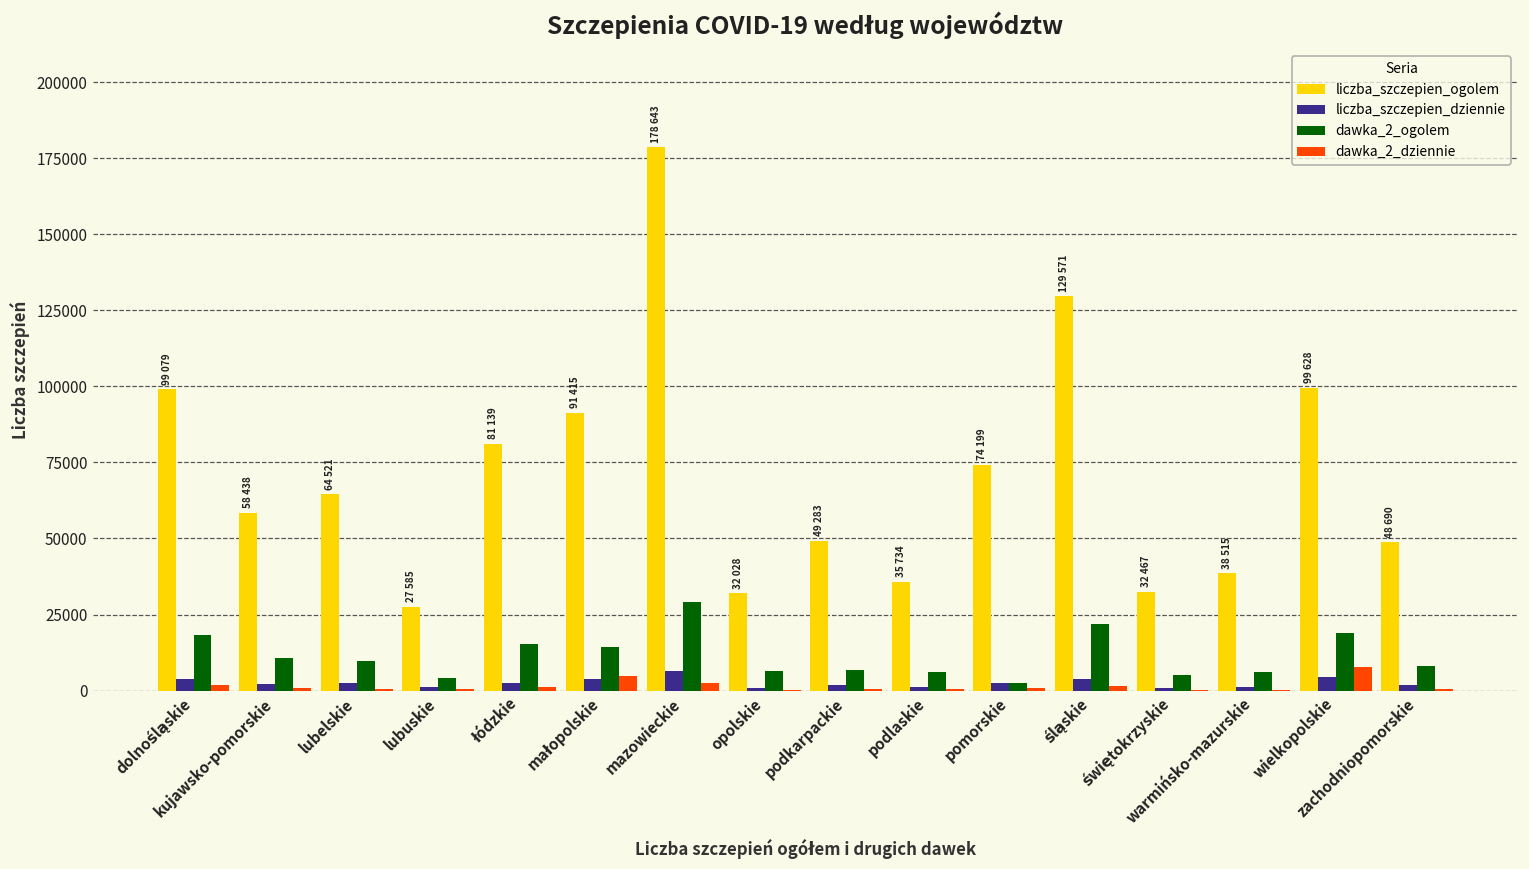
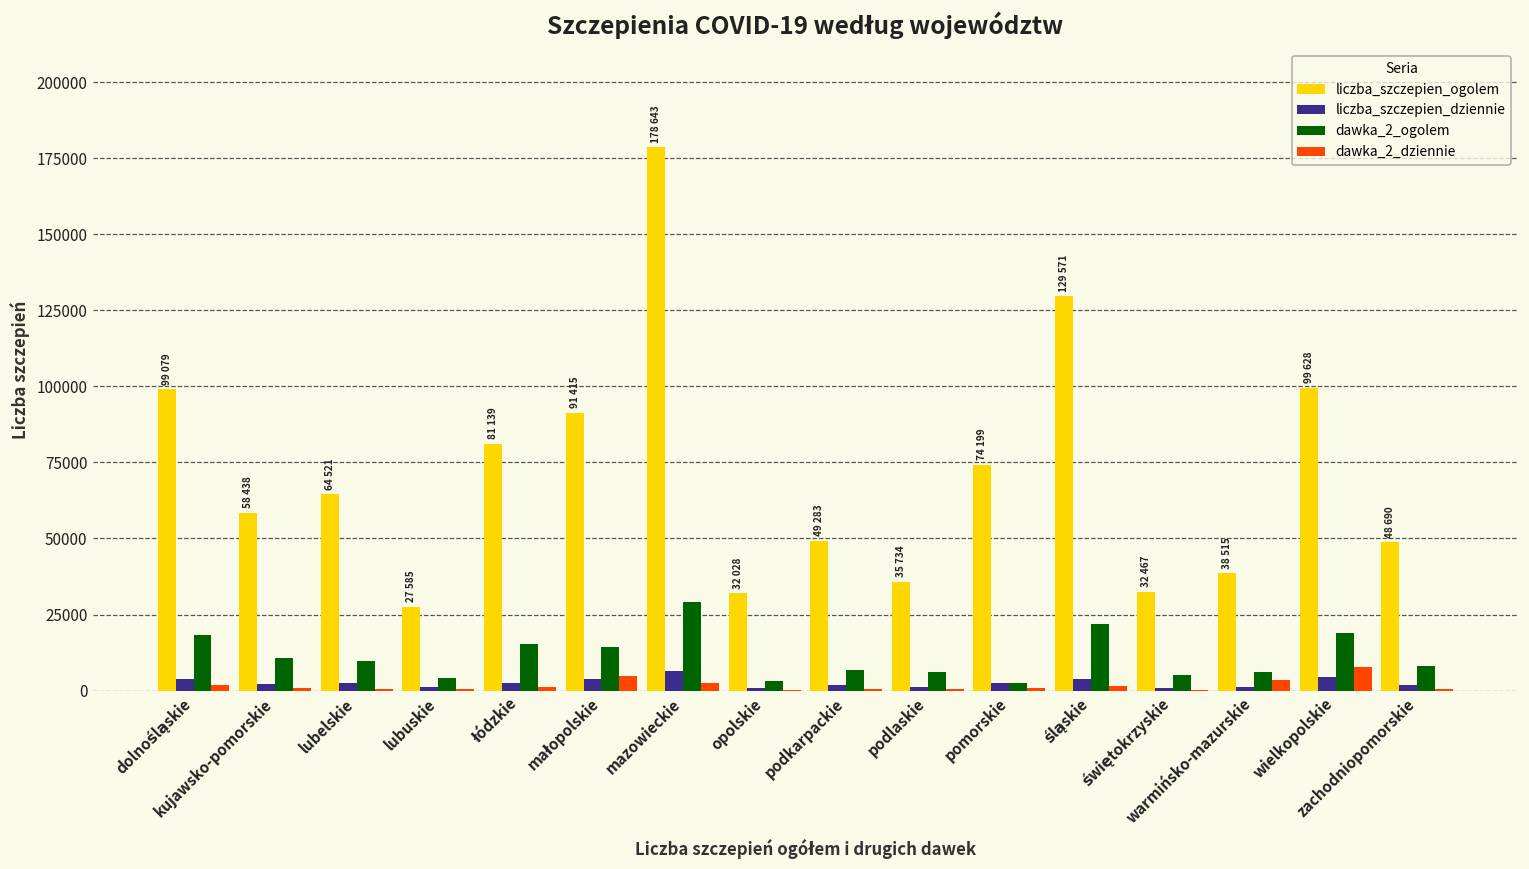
dawka_2_ogolem, opolskie: 6000 -> 3000
dawka_2_dziennie, warmińsko-mazurskie: 0 -> 3000
